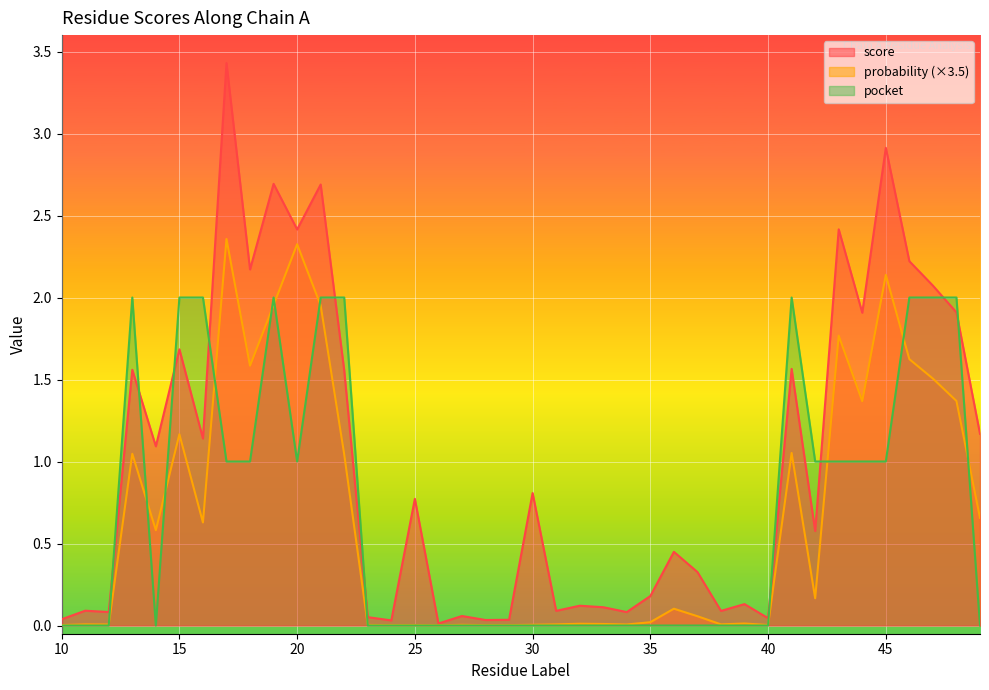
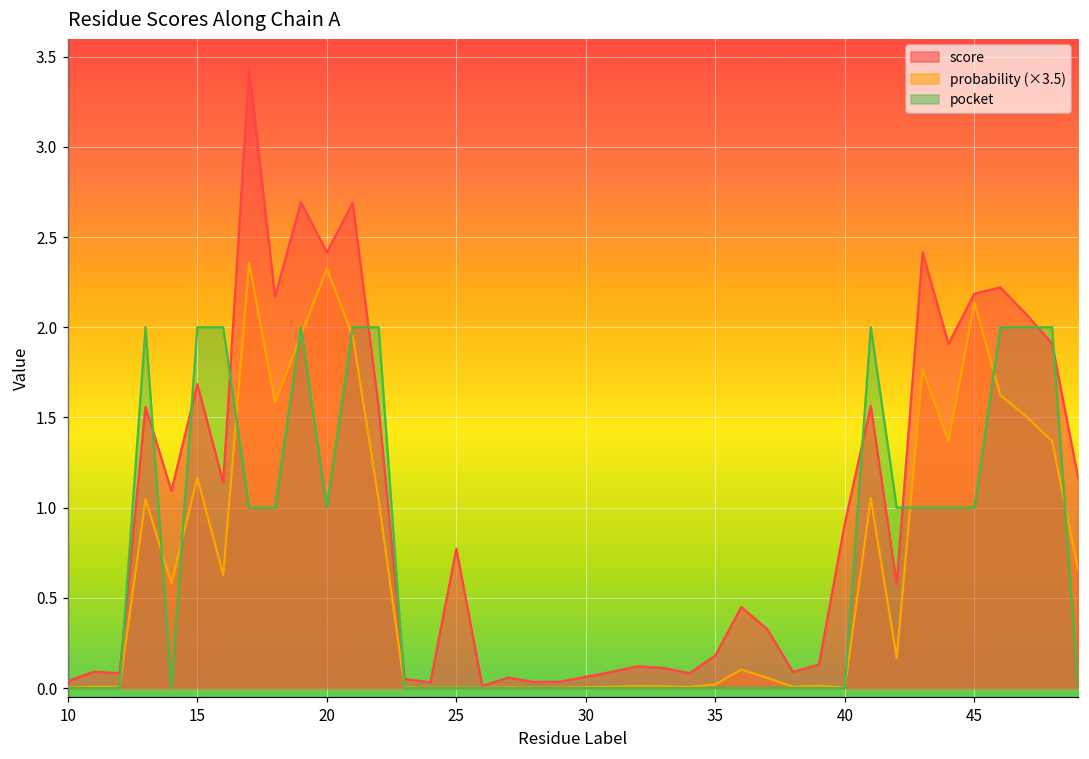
score, 30: 0.81 -> 0.06
score, 40: 0.04 -> 0.92
score, 45: 2.91 -> 2.19
